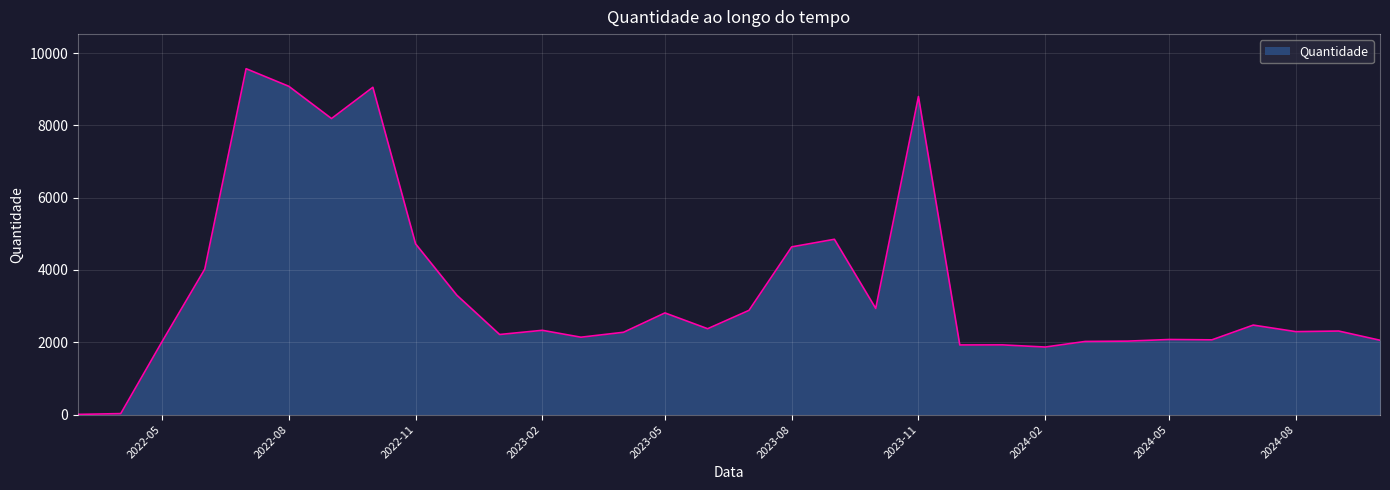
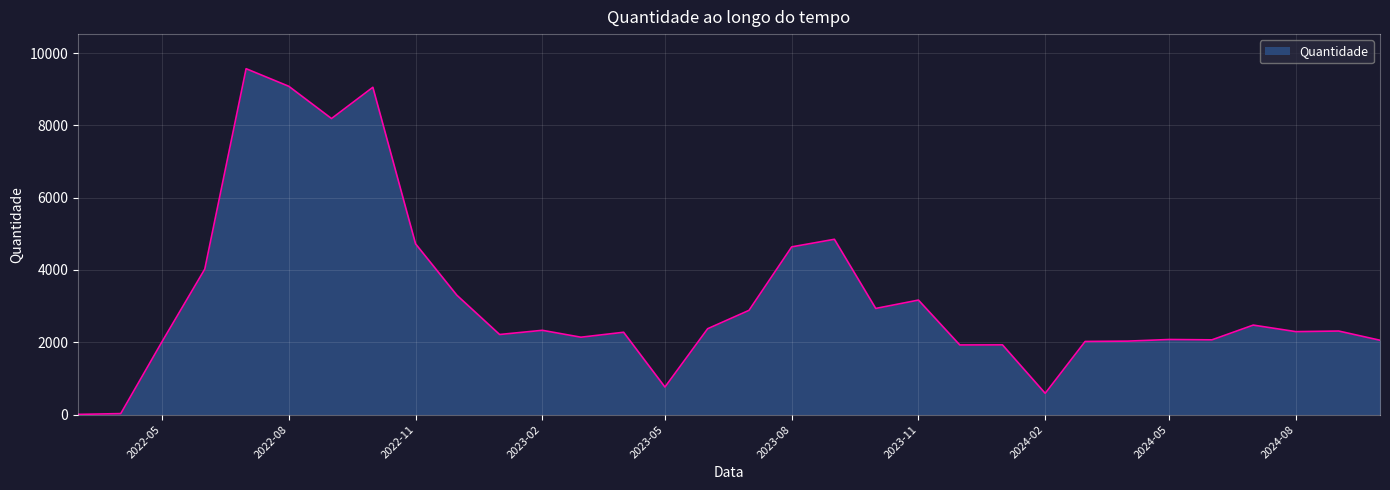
2023-05: 2800 -> 800
2023-11: 8800 -> 3200
2024-02: 1900 -> 600
